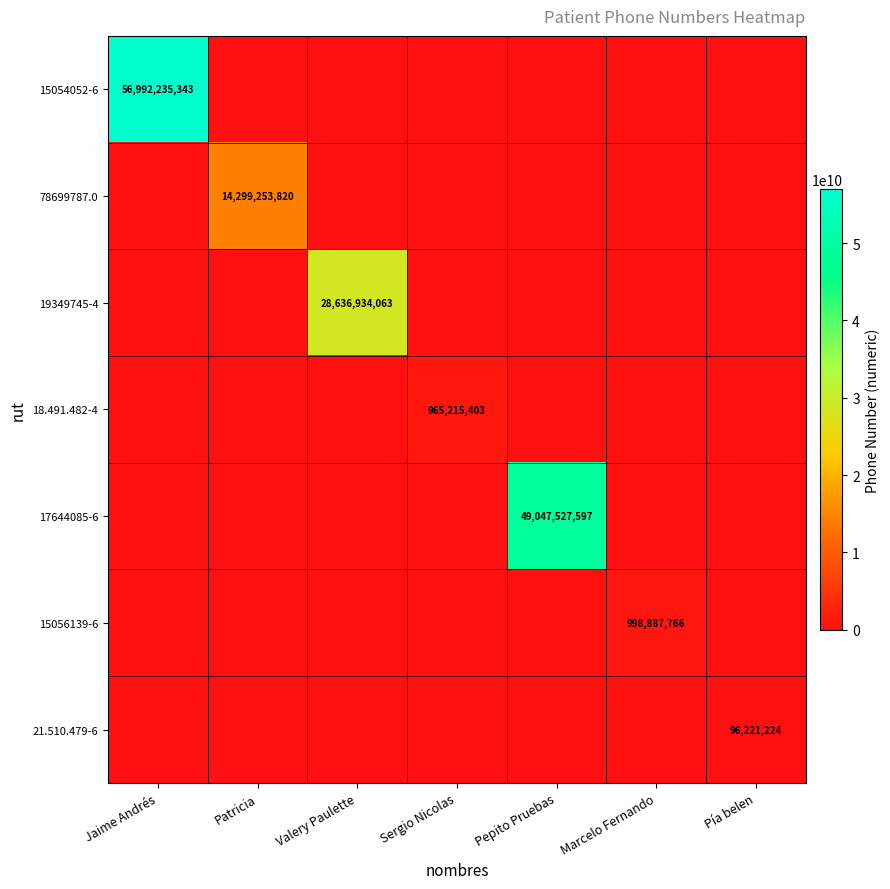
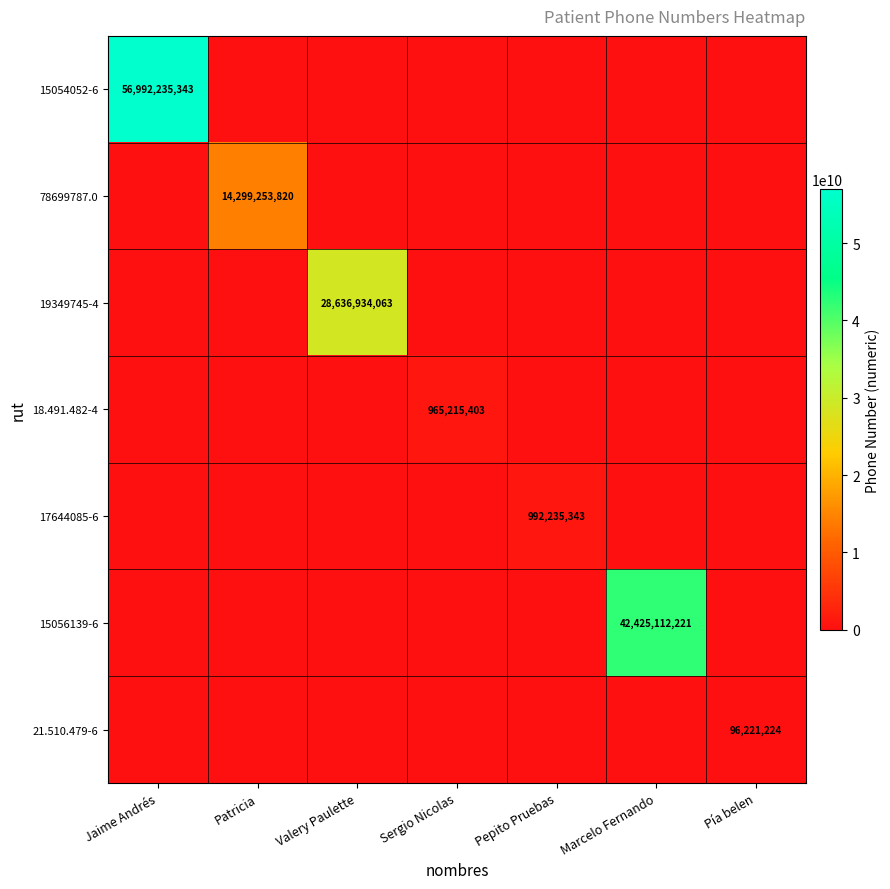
17644085-6, Pepito Pruebas: 49,047,527,597 -> 992,235,343
15056139-6, Marcelo Fernando: 998,887,766 -> 42,425,112,221
